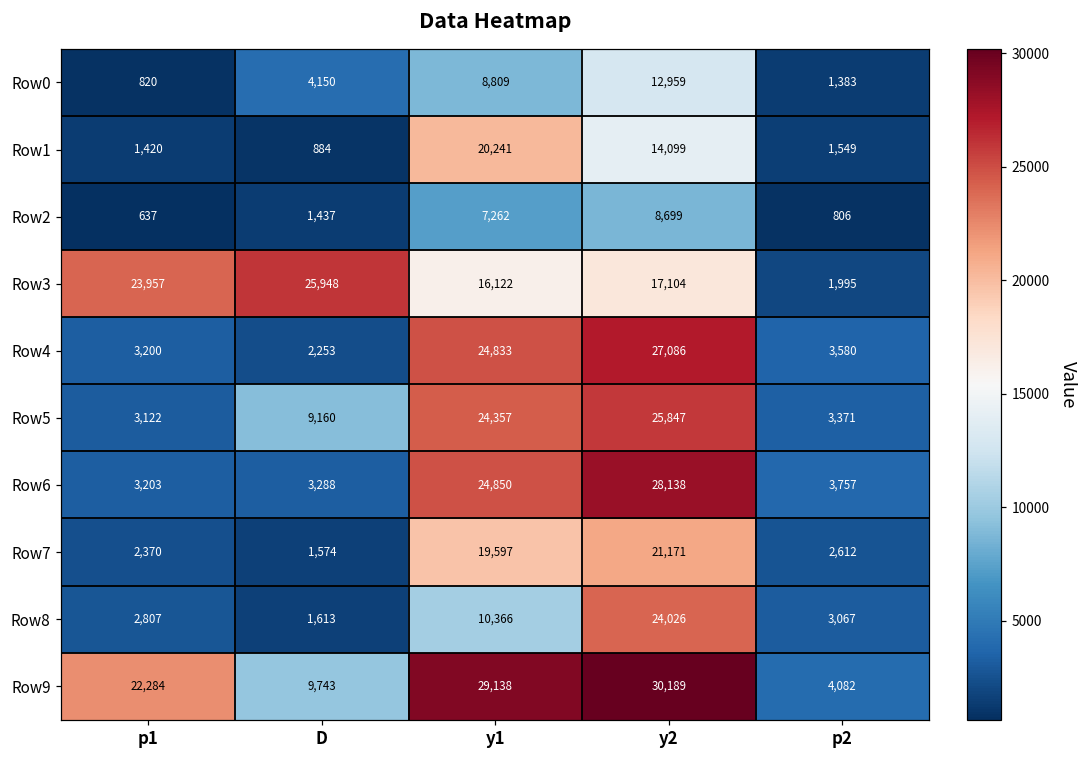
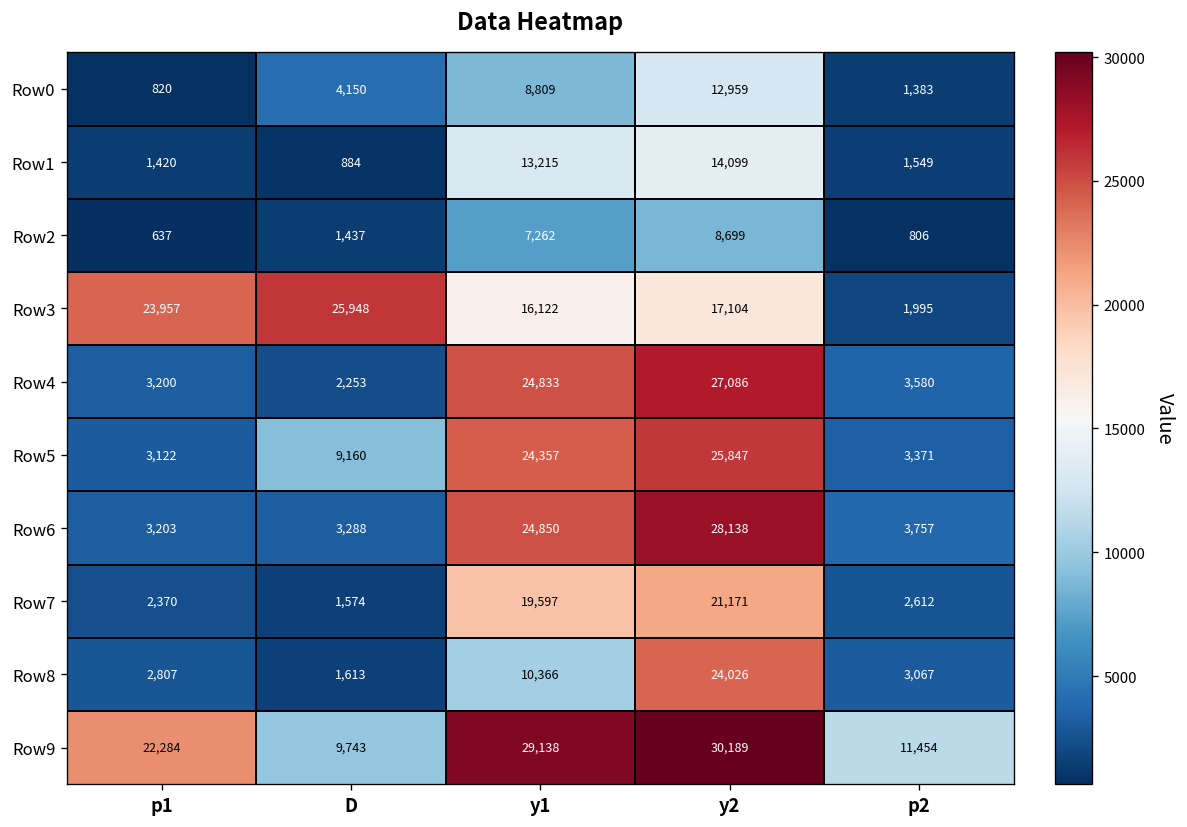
Row1, y1: 20,241 -> 13,215
Row9, p2: 4,082 -> 11,454
